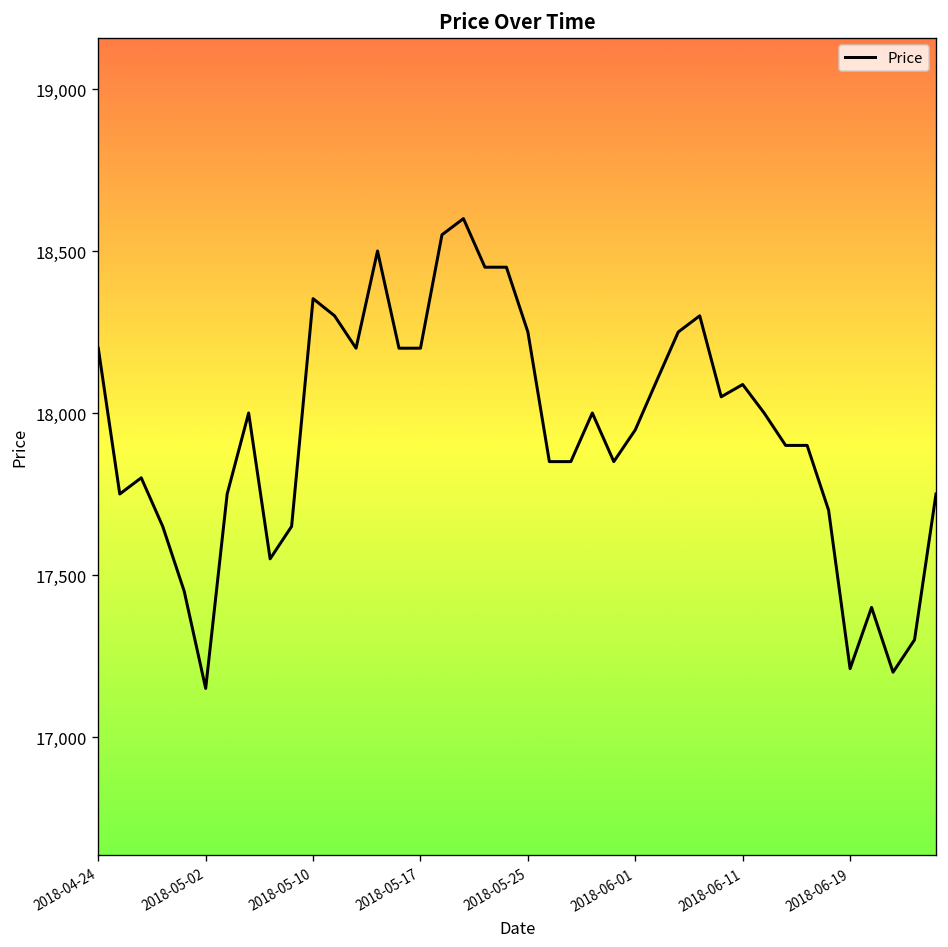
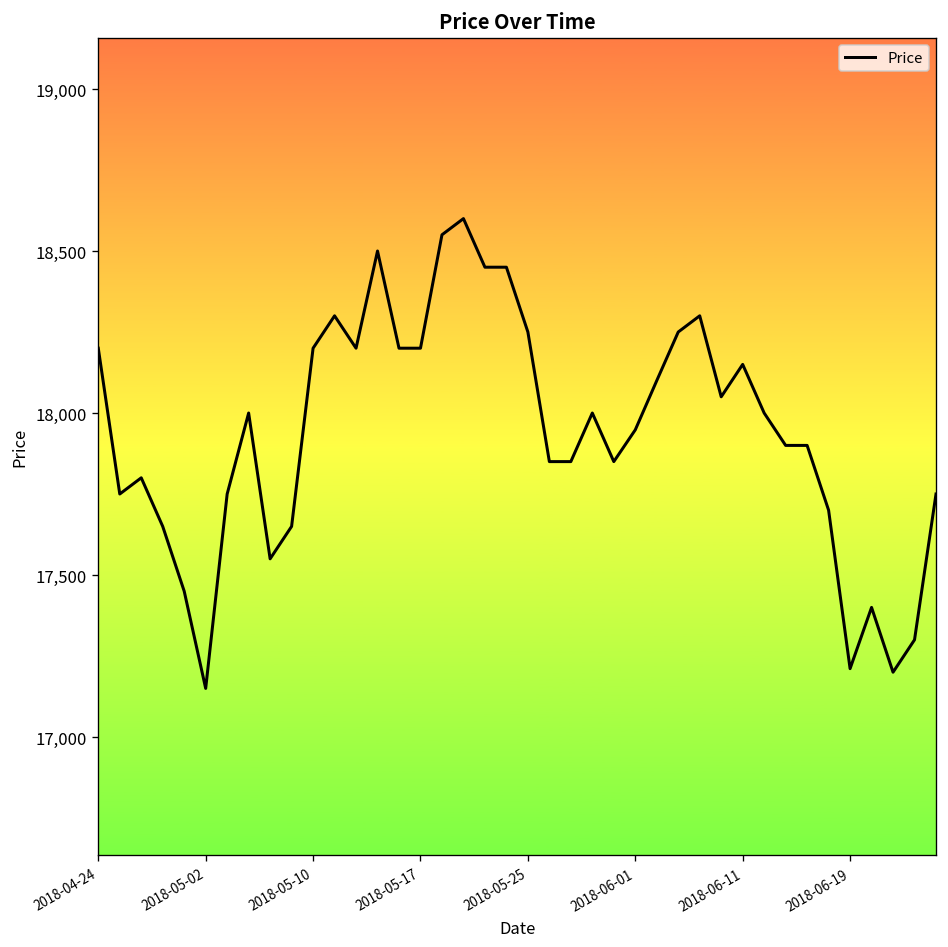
2018-05-10: 18,350 -> 18,200
2018-06-11: 18,090 -> 18,150
